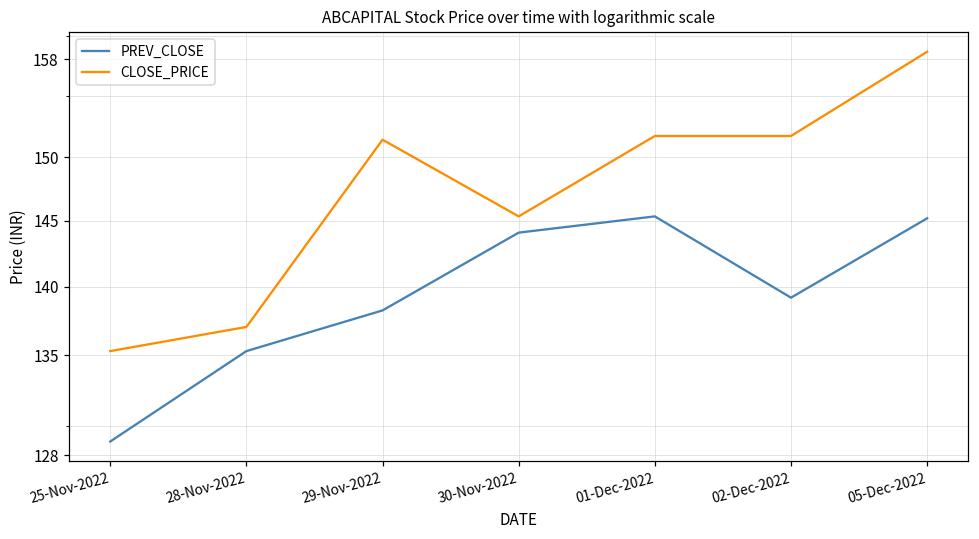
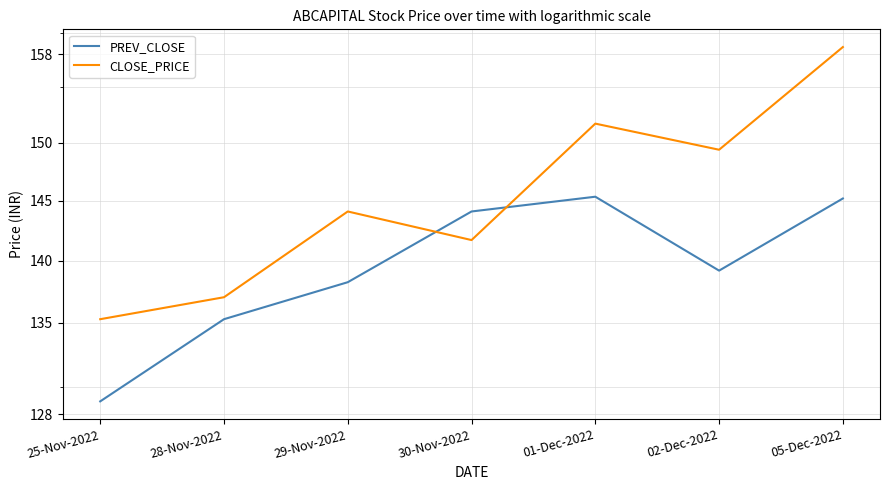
CLOSE_PRICE, 29-Nov-2022: 151.4 -> 144.1
CLOSE_PRICE, 30-Nov-2022: 145.4 -> 141.7
CLOSE_PRICE, 02-Dec-2022: 151.7 -> 149.4
